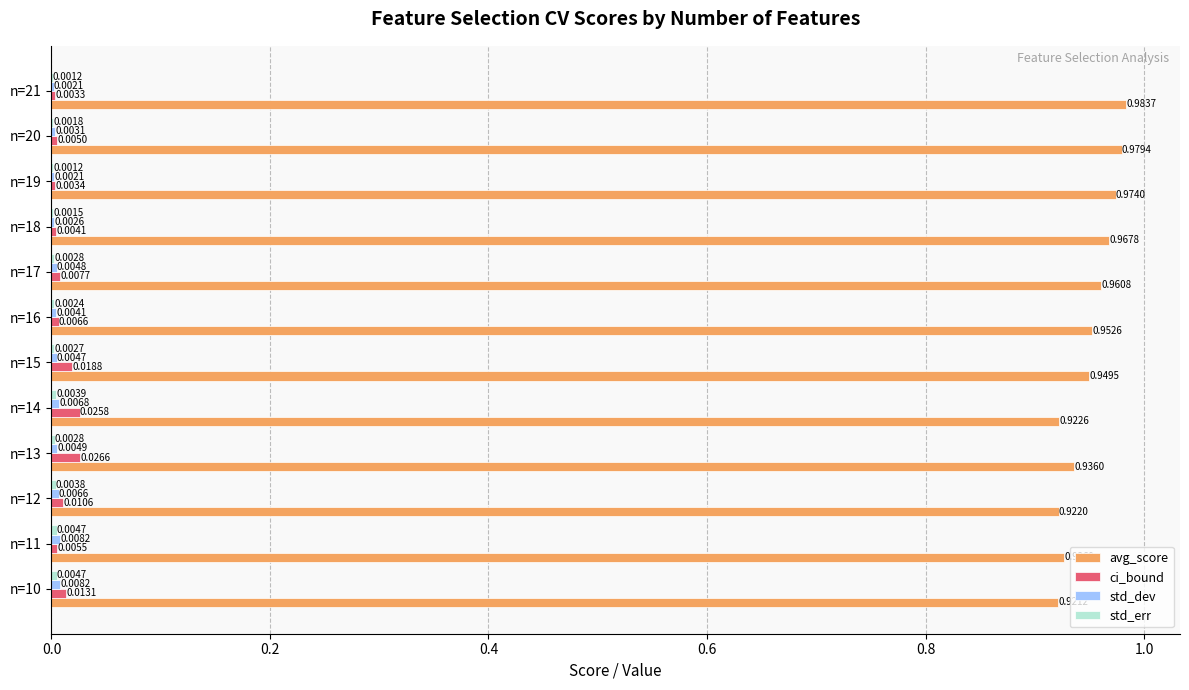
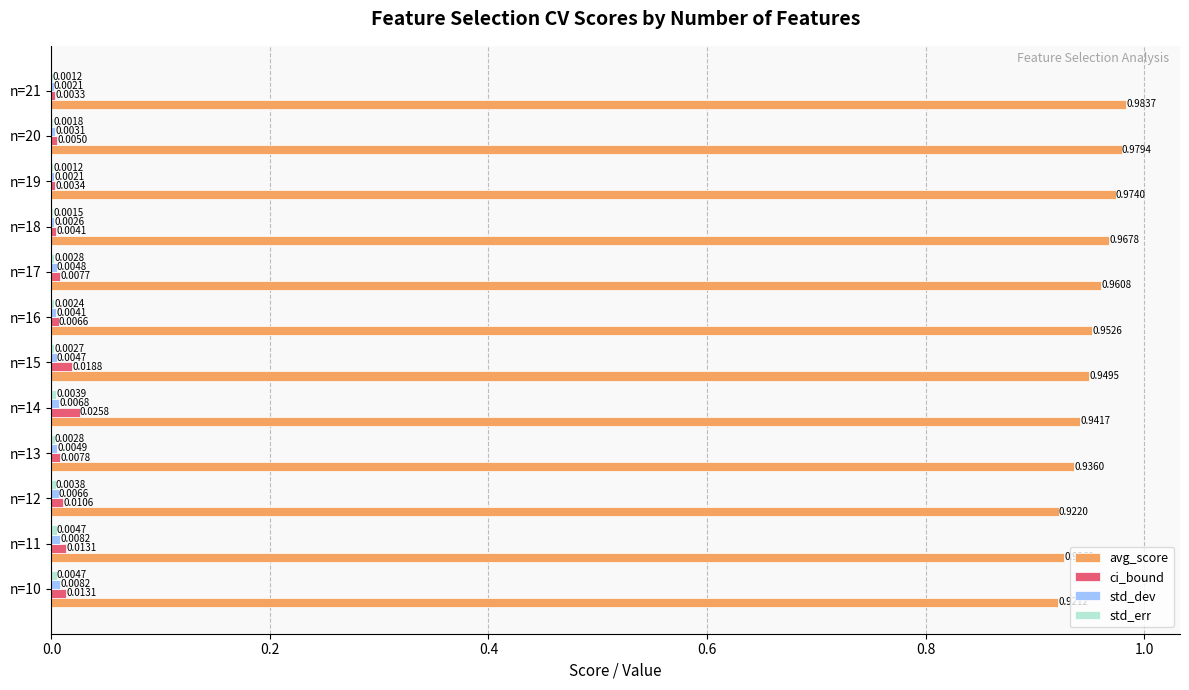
avg_score, n=14: 0.9226 -> 0.9417
ci_bound, n=13: 0.0266 -> 0.0078
ci_bound, n=11: 0.0055 -> 0.0131
